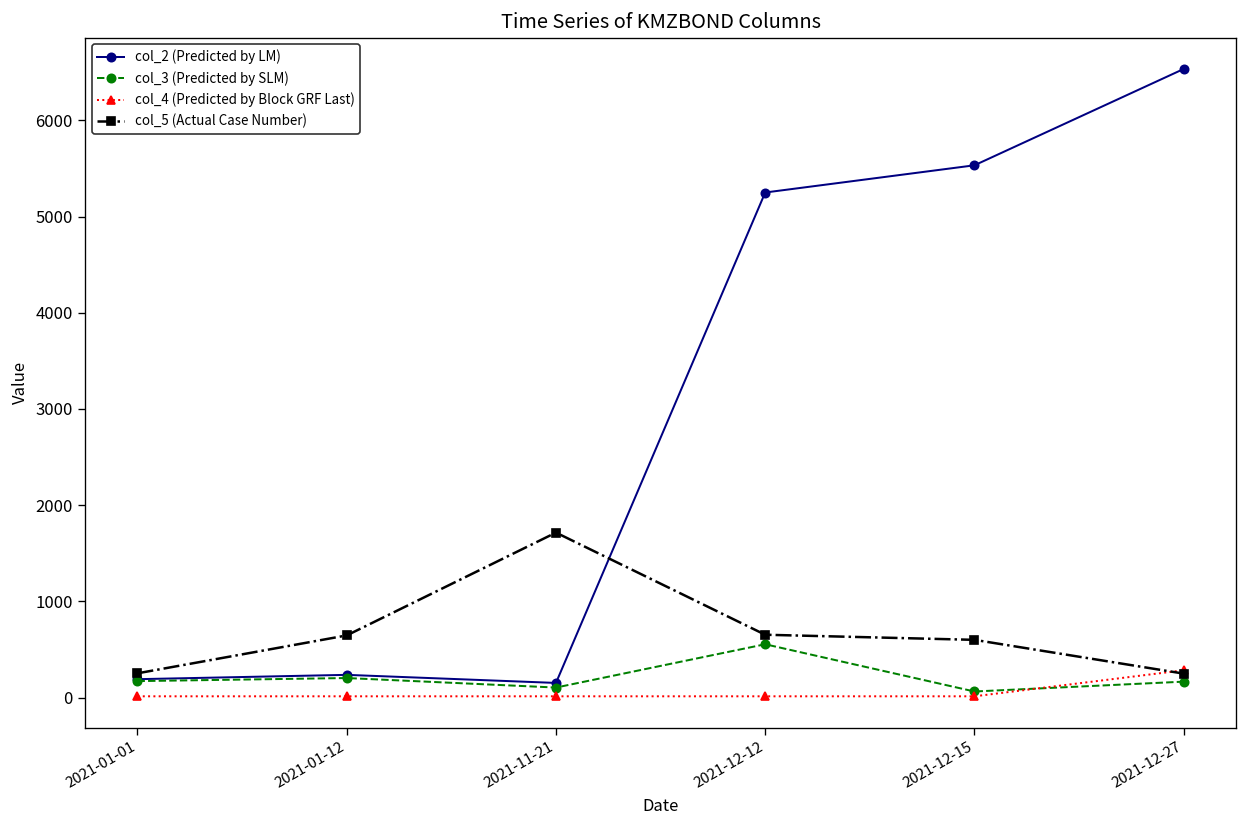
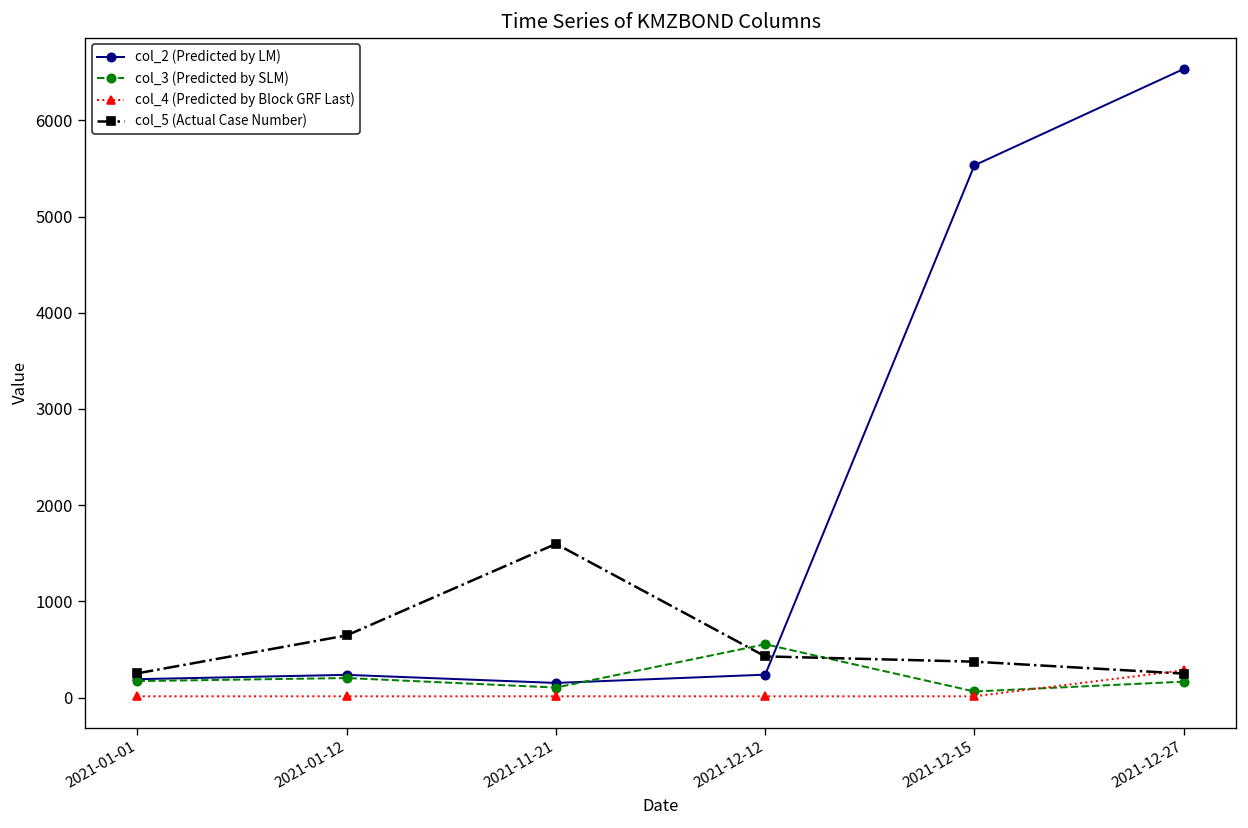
col_5 (Actual Case Number), 2021-11-21: 1700 -> 1600
col_2 (Predicted by LM), 2021-12-12: 5300 -> 200
col_5 (Actual Case Number), 2021-12-12: 700 -> 400
col_5 (Actual Case Number), 2021-12-15: 600 -> 400
